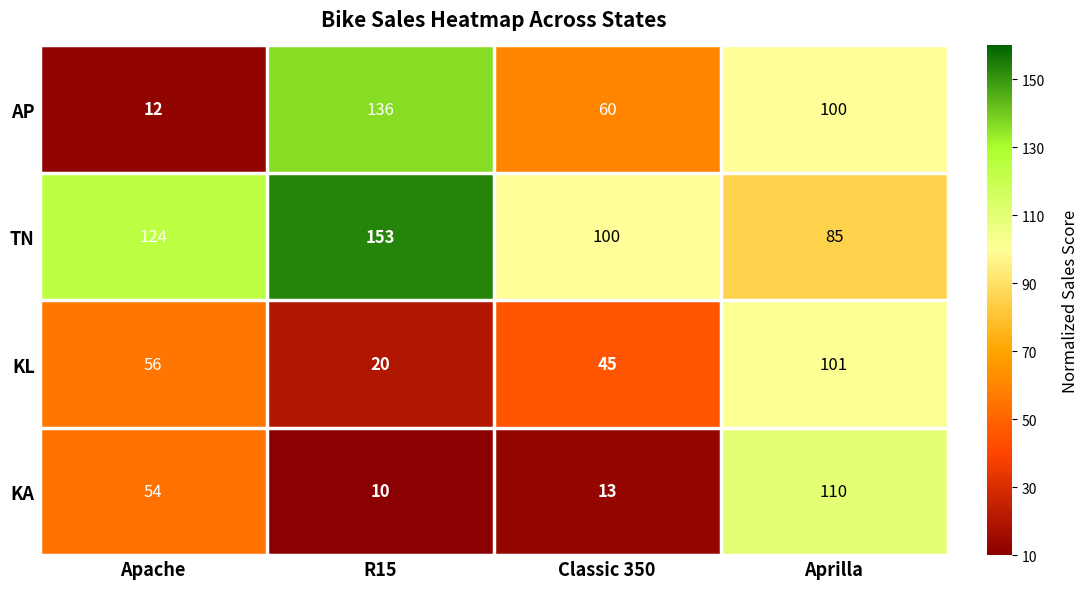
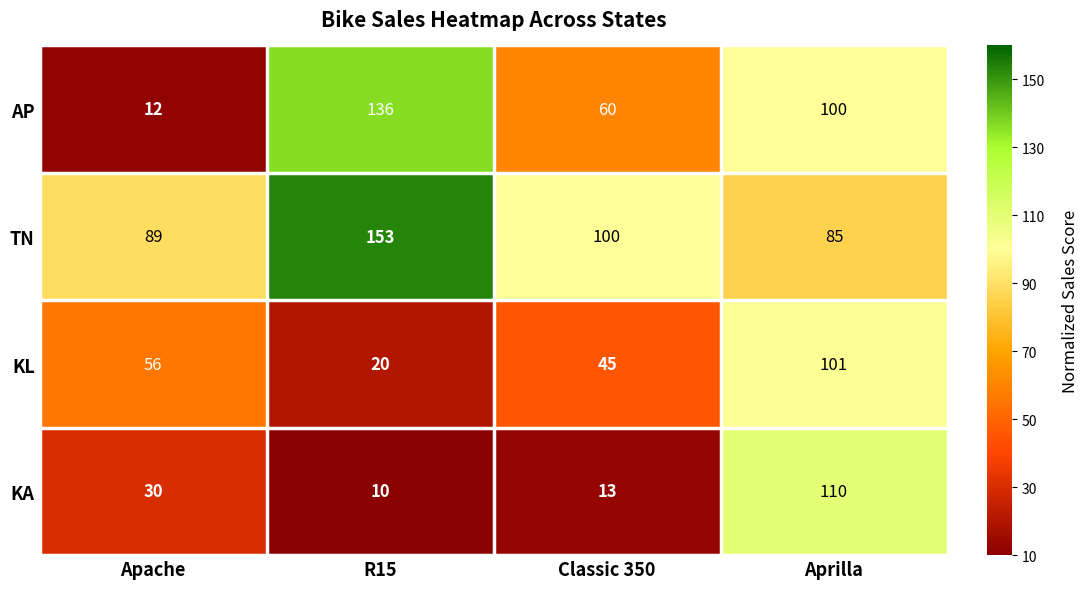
TN, Apache: 124 -> 89
KA, Apache: 54 -> 30
